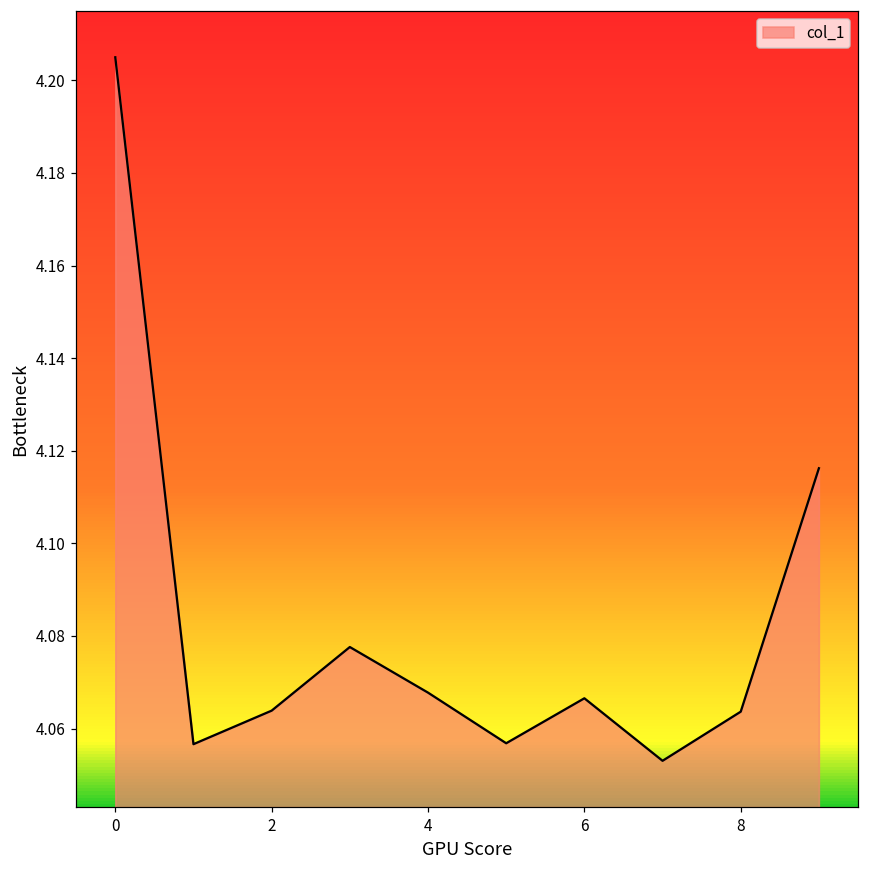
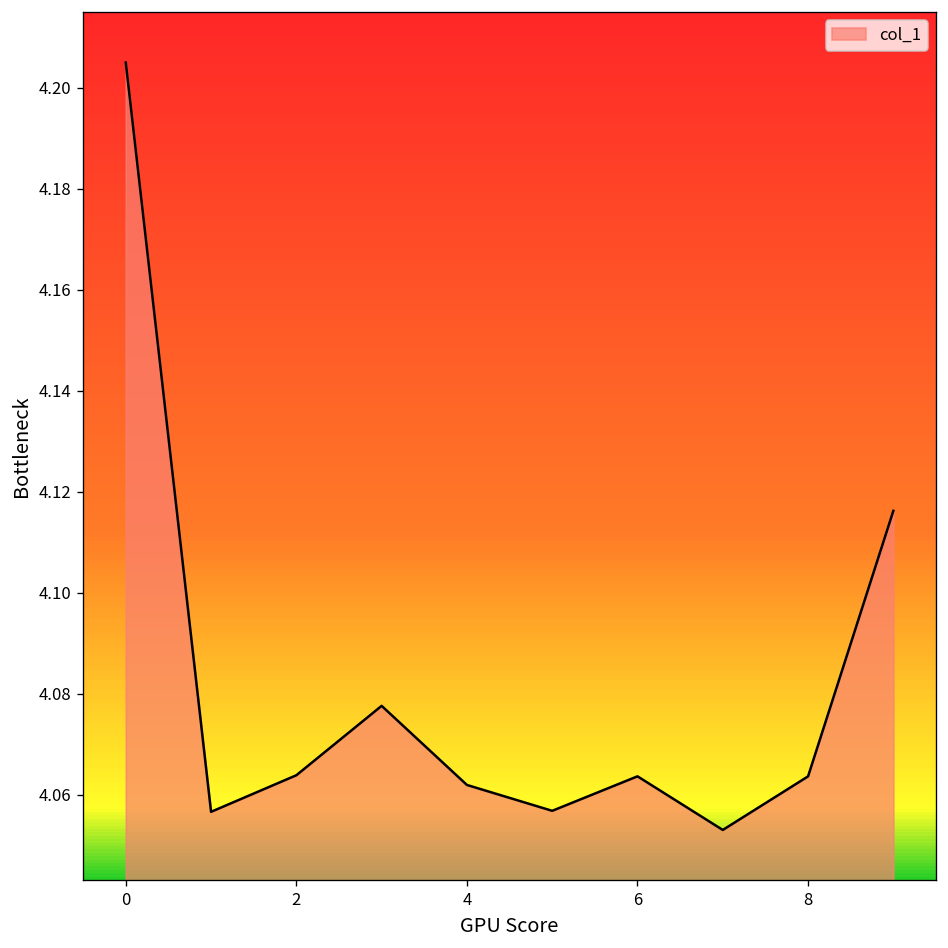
4: 4.068 -> 4.062
6: 4.067 -> 4.064
